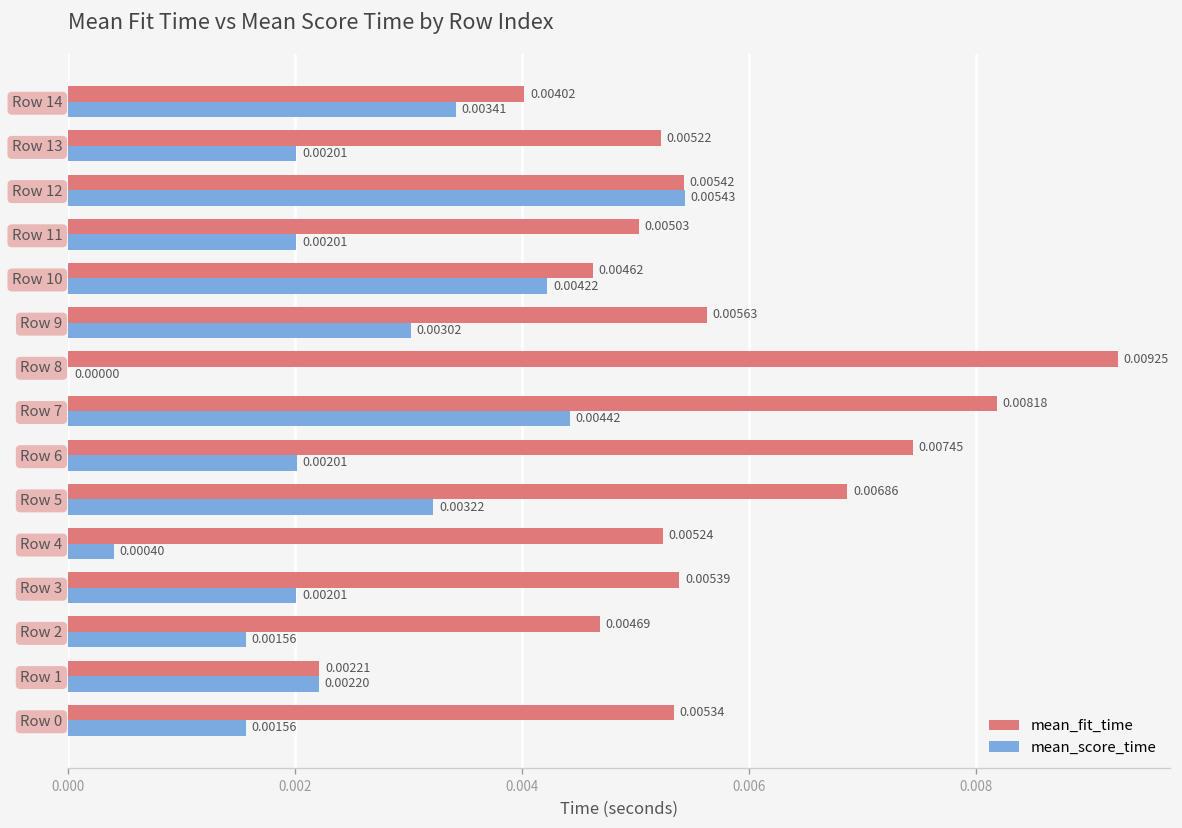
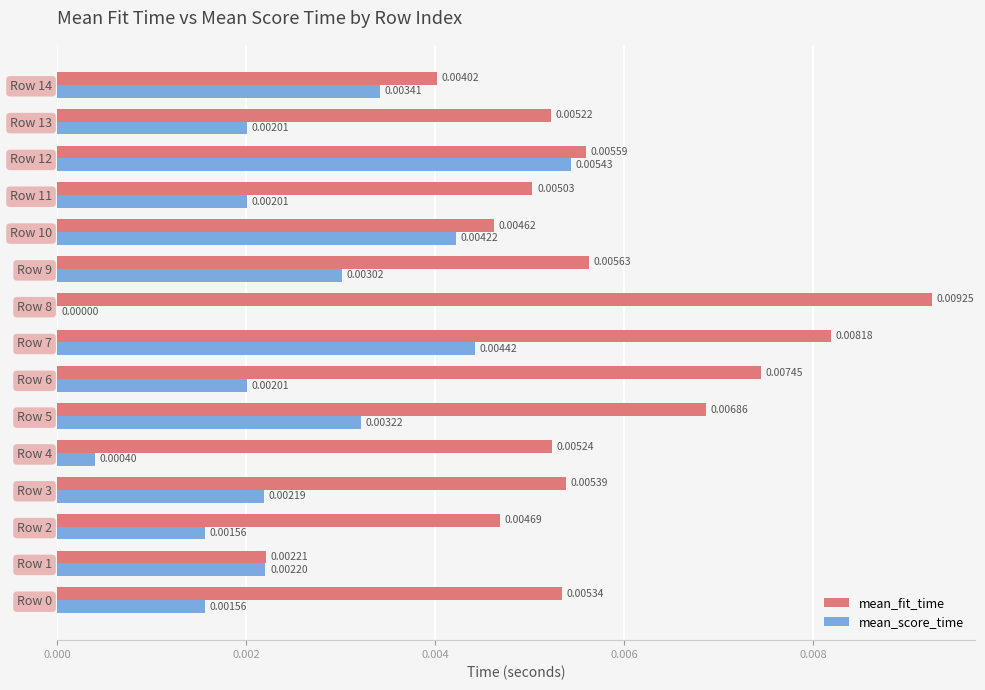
mean_fit_time, Row 12: 0.00542 -> 0.00559
mean_score_time, Row 3: 0.00201 -> 0.00219
